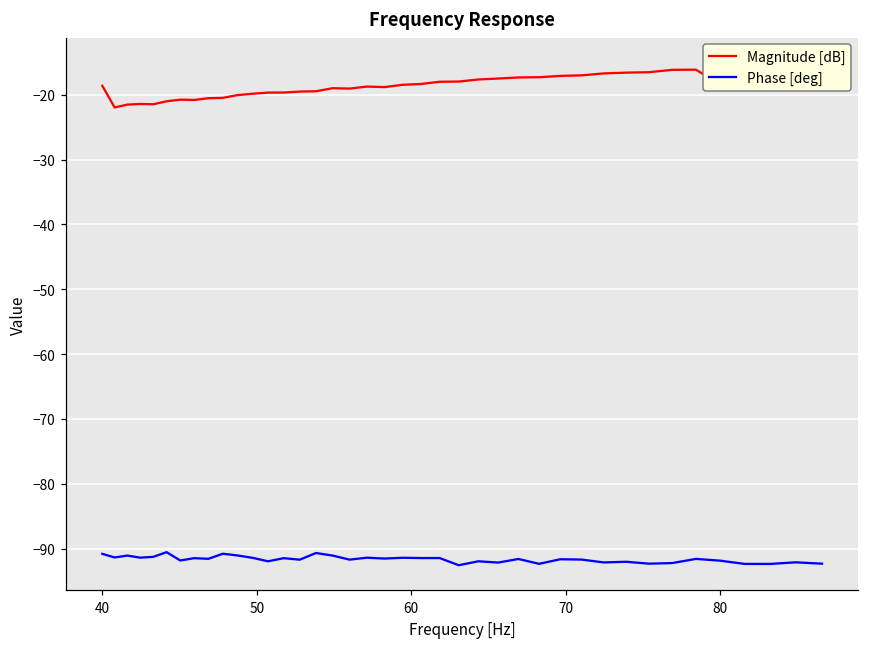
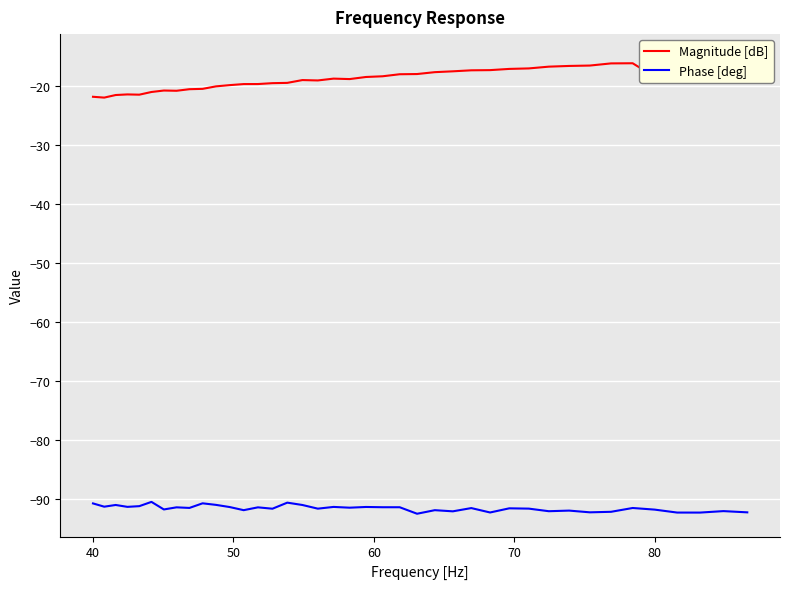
Magnitude [dB], 40: -19 -> -22
